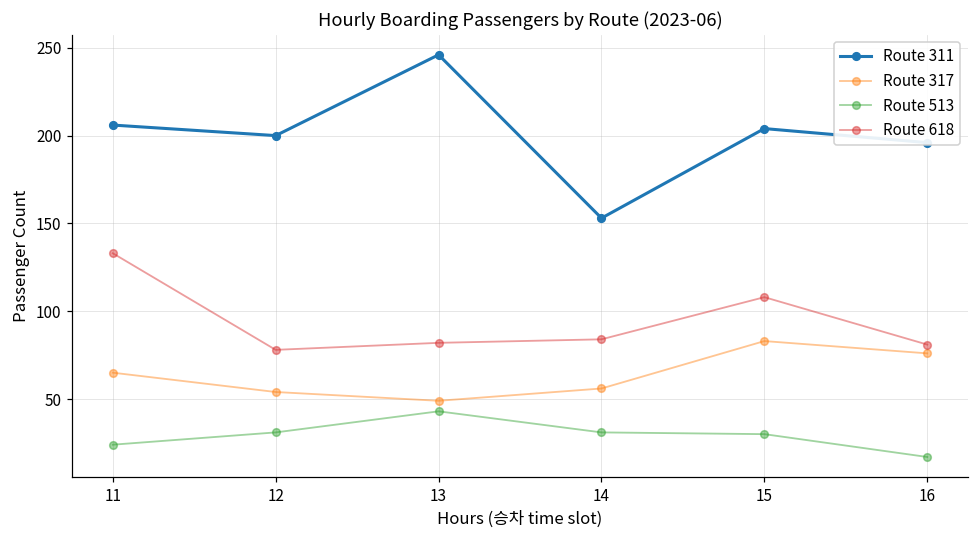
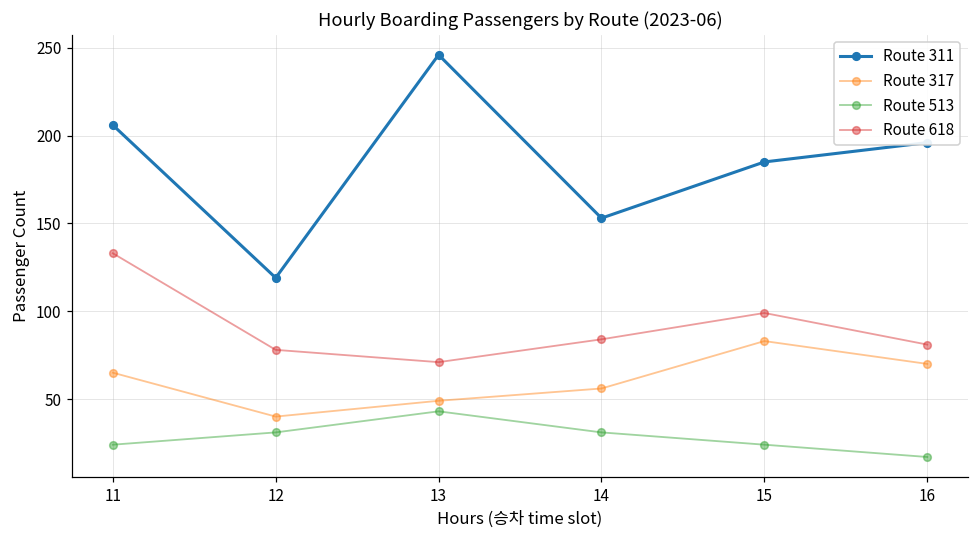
Route 311, 12: 200 -> 119
Route 317, 12: 54 -> 40
Route 618, 13: 82 -> 71
Route 311, 15: 204 -> 185
Route 513, 15: 30 -> 24
Route 618, 15: 108 -> 99
Route 317, 16: 76 -> 70
